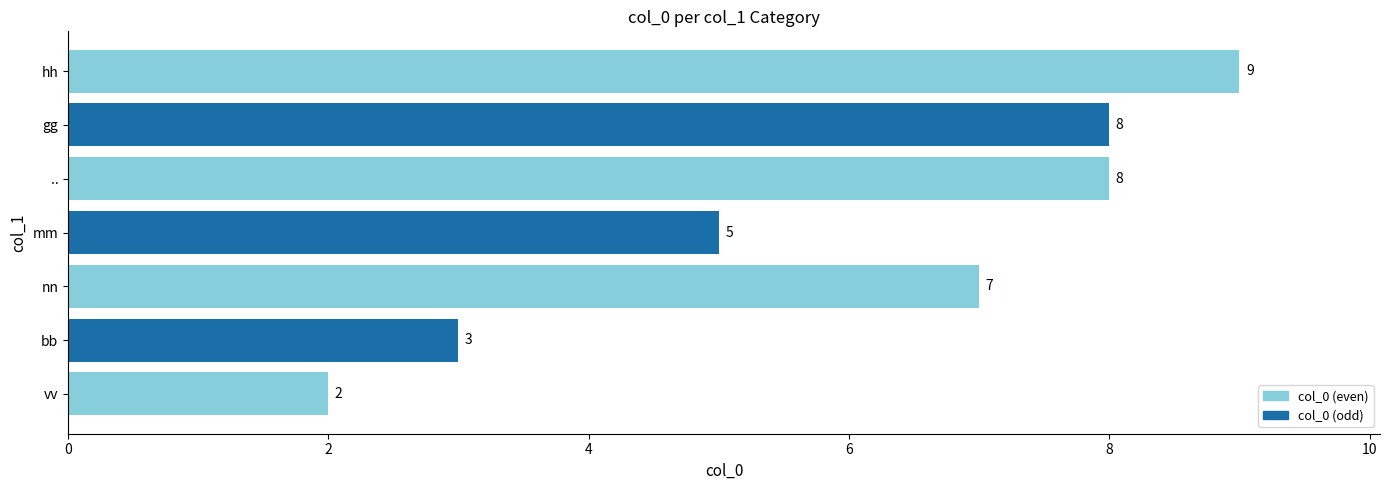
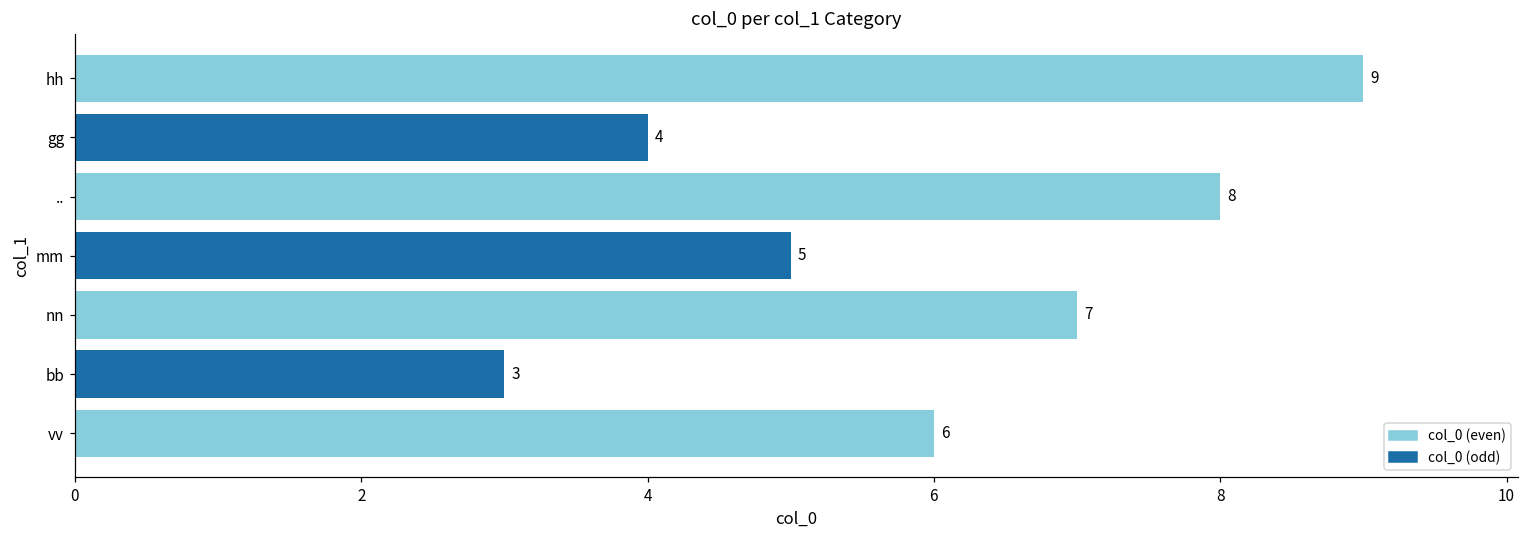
gg: 8 -> 4
vv: 2 -> 6
